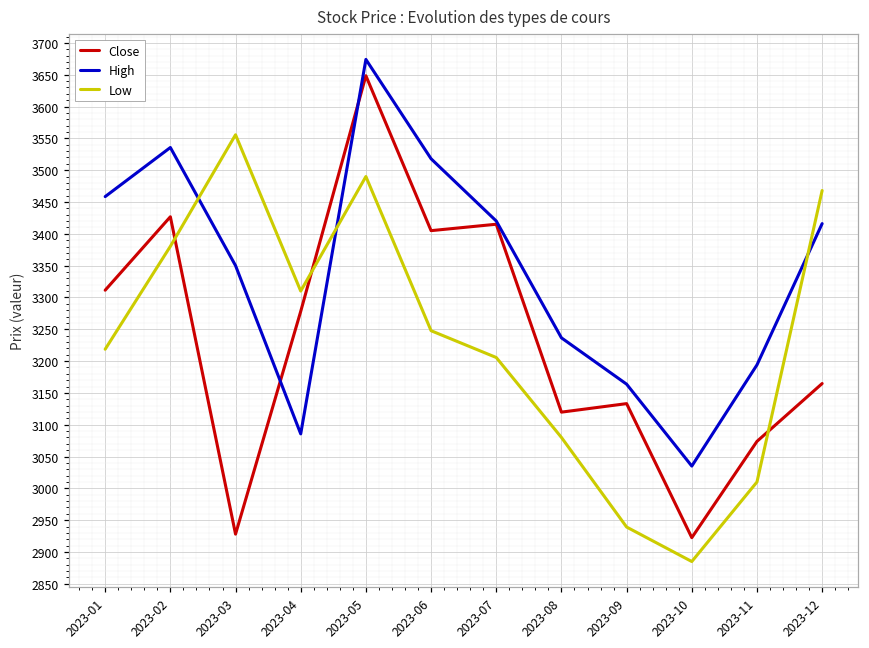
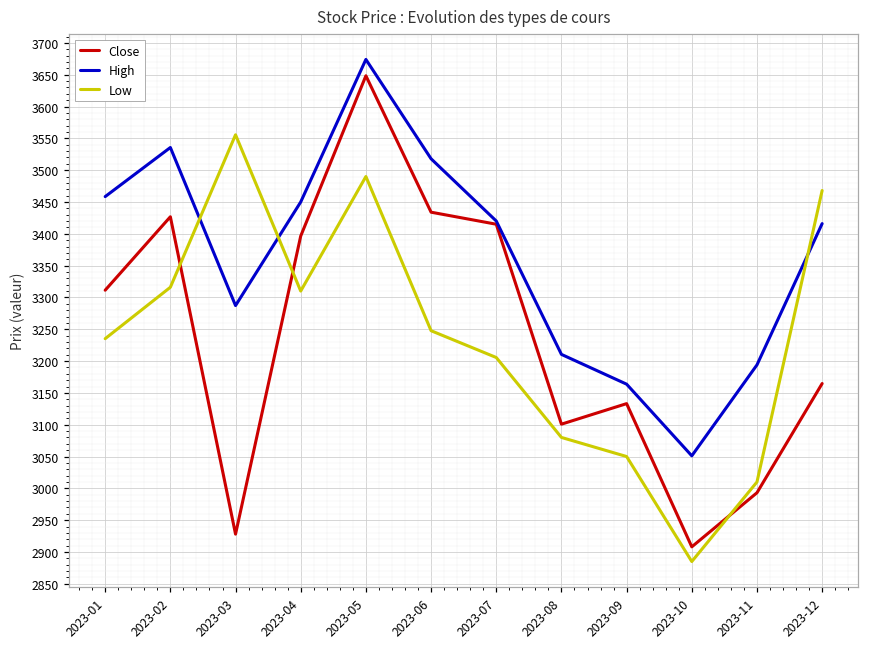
Low, 2023-01: 3220 -> 3240
Low, 2023-02: 3380 -> 3320
High, 2023-03: 3350 -> 3290
Close, 2023-04: 3280 -> 3400
High, 2023-04: 3090 -> 3450
Close, 2023-06: 3400 -> 3430
Close, 2023-08: 3120 -> 3100
High, 2023-08: 3240 -> 3210
Low, 2023-09: 2940 -> 3050
Close, 2023-10: 2920 -> 2910
High, 2023-10: 3040 -> 3050
Close, 2023-11: 3070 -> 2990
